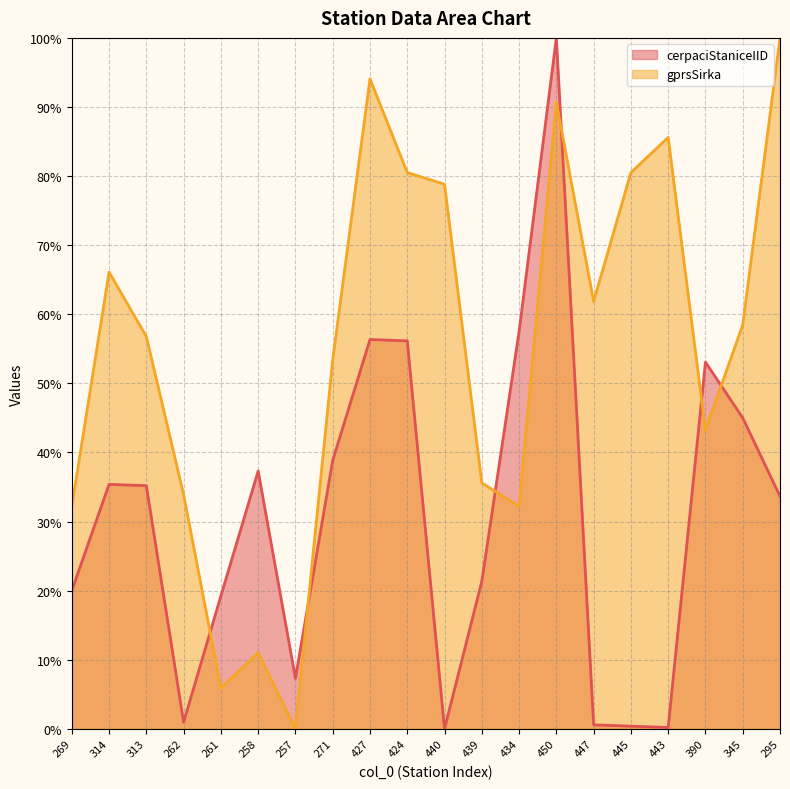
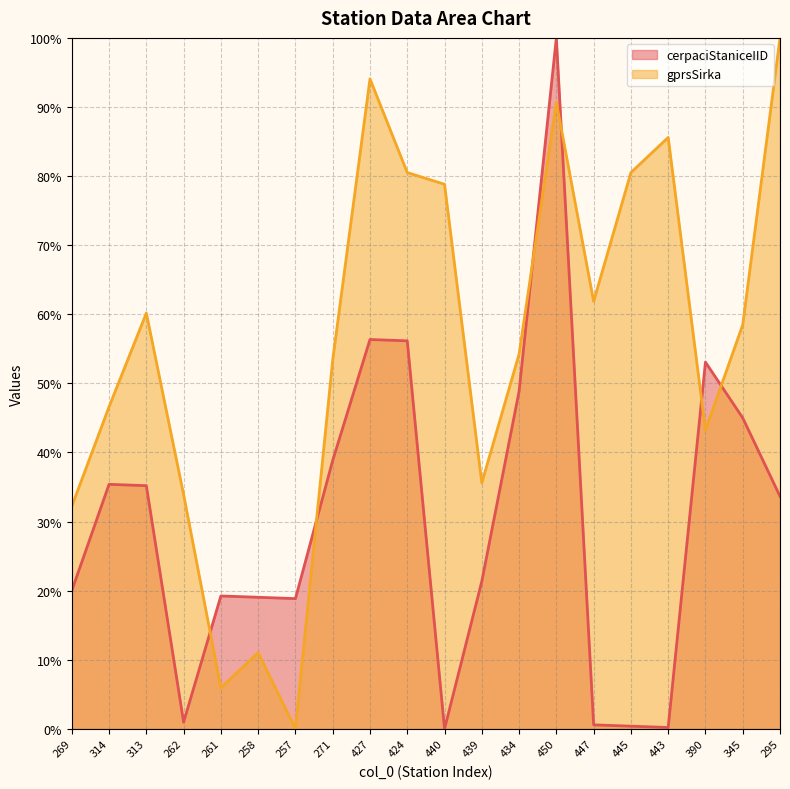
gprsSirka, 314: 66% -> 47%
gprsSirka, 313: 57% -> 60%
cerpaciStaniceIID, 258: 37% -> 19%
cerpaciStaniceIID, 257: 7% -> 19%
cerpaciStaniceIID, 434: 57% -> 49%
gprsSirka, 434: 32% -> 54%
